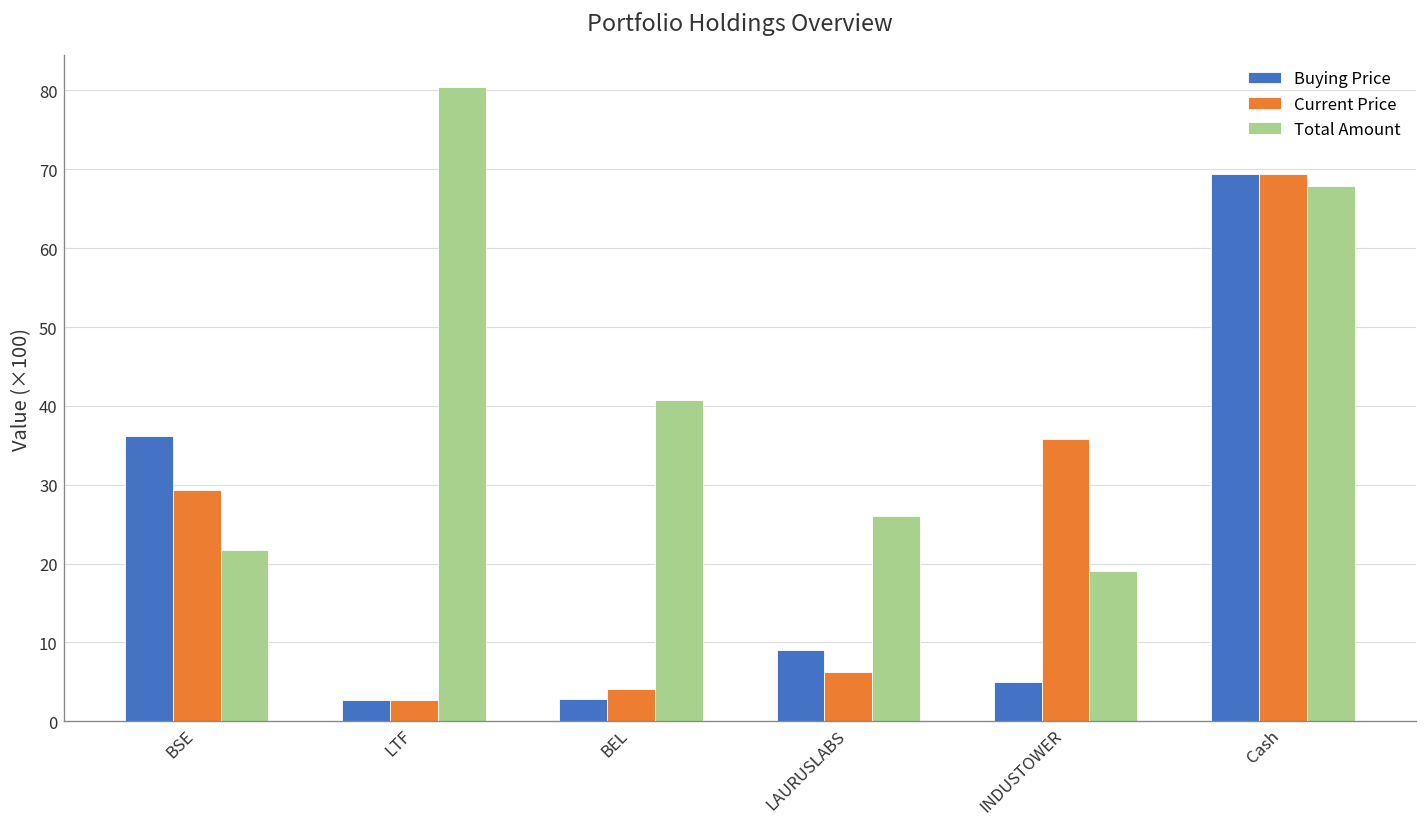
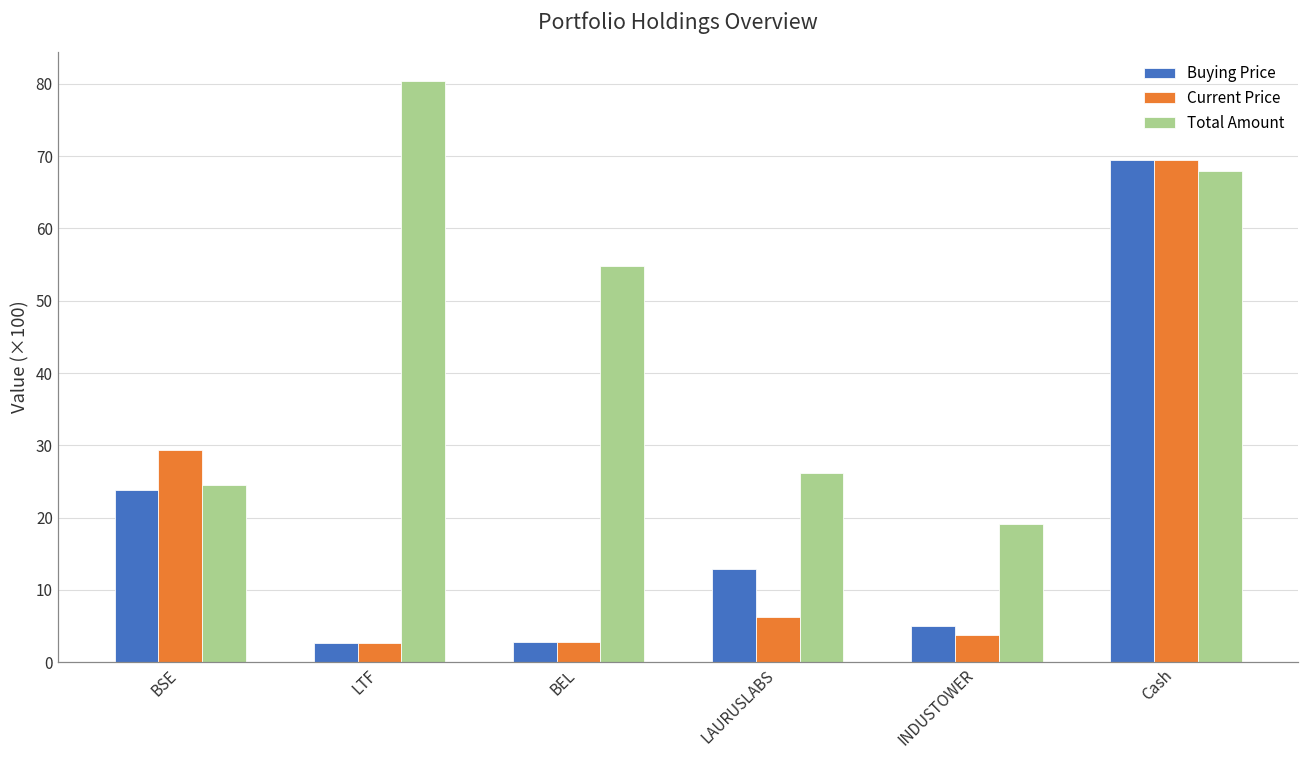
Buying Price, BSE: 36 -> 24
Total Amount, BSE: 22 -> 24
Current Price, BEL: 4 -> 3
Total Amount, BEL: 41 -> 55
Buying Price, LAURUSLABS: 9 -> 13
Current Price, INDUSTOWER: 36 -> 4
